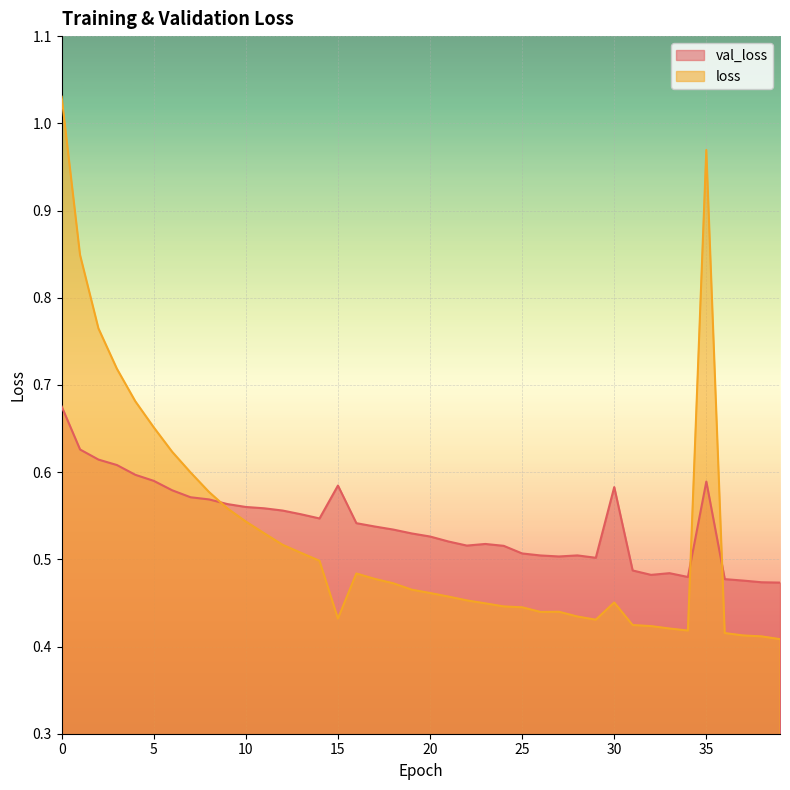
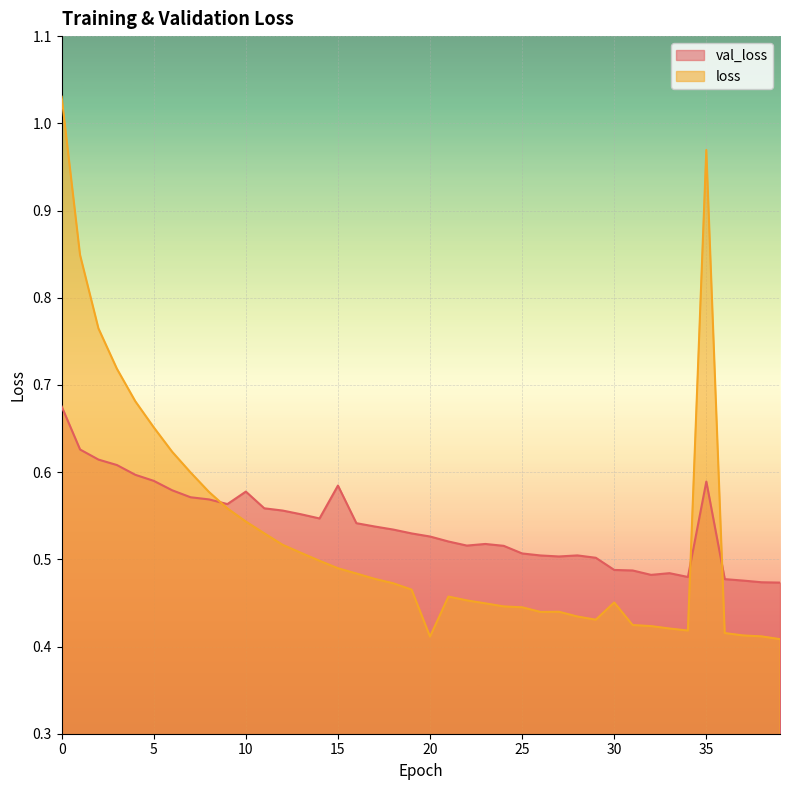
val_loss, 10: 0.56 -> 0.58
loss, 15: 0.43 -> 0.49
loss, 20: 0.46 -> 0.41
val_loss, 30: 0.58 -> 0.49
